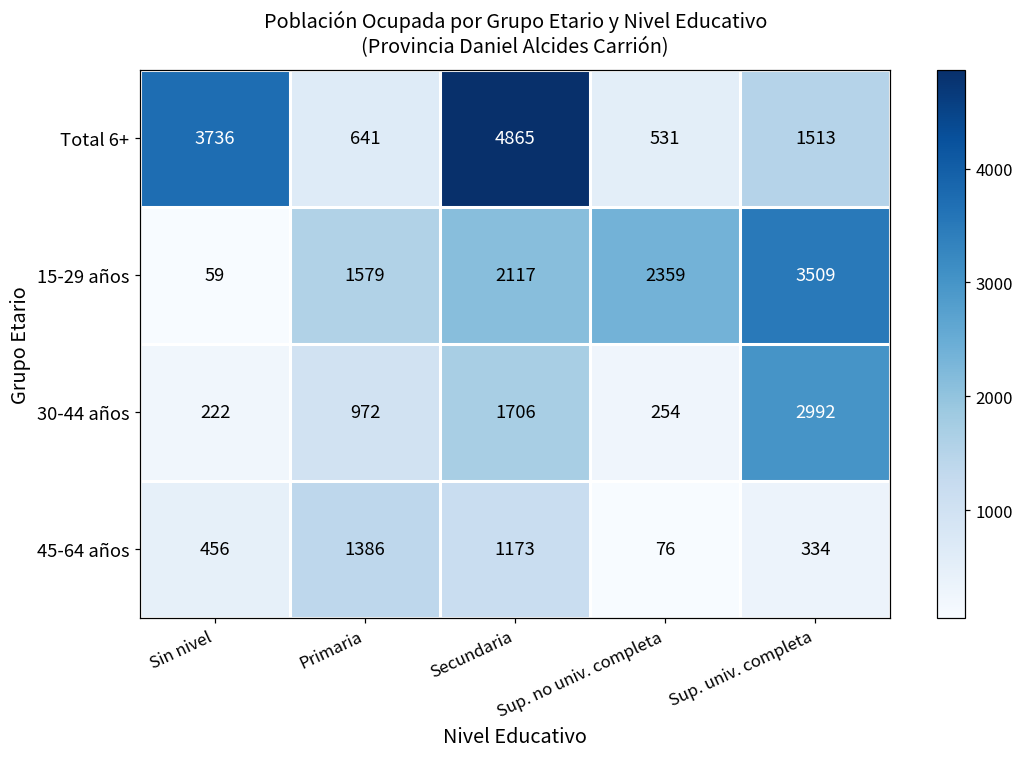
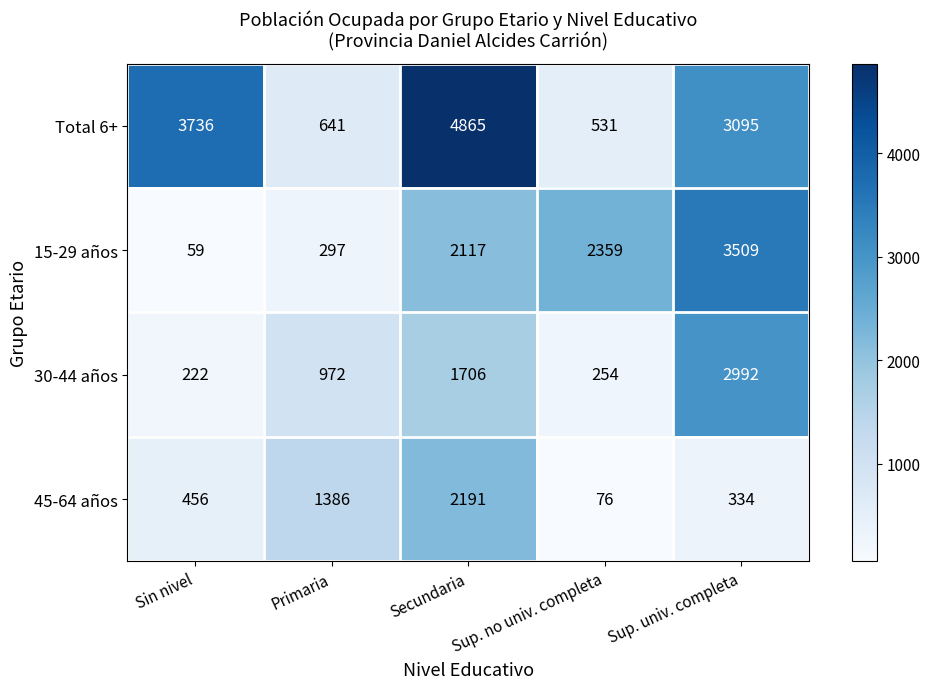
Total 6+, Sup. univ. completa: 1513 -> 3095
15-29 años, Primaria: 1579 -> 297
45-64 años, Secundaria: 1173 -> 2191
